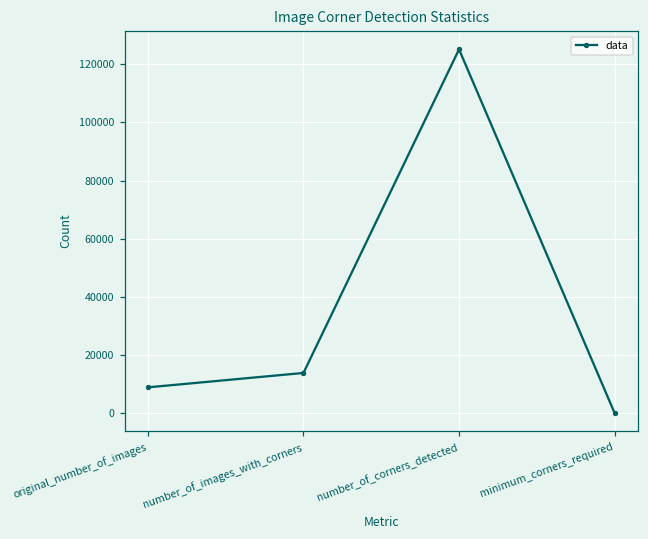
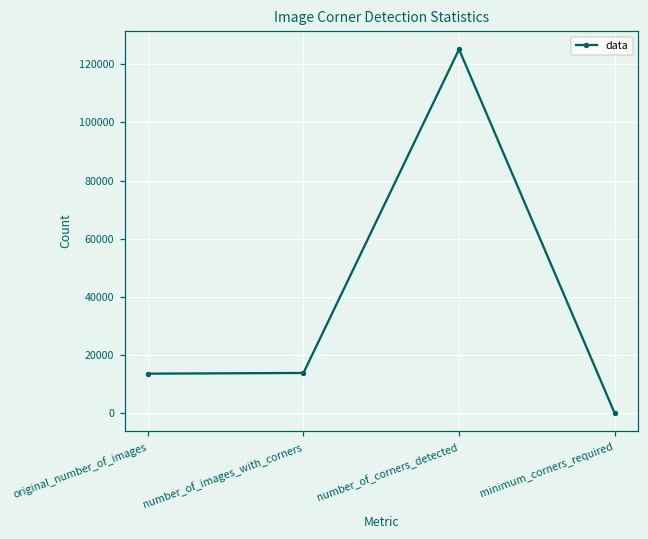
original_number_of_images: 9000 -> 14000
